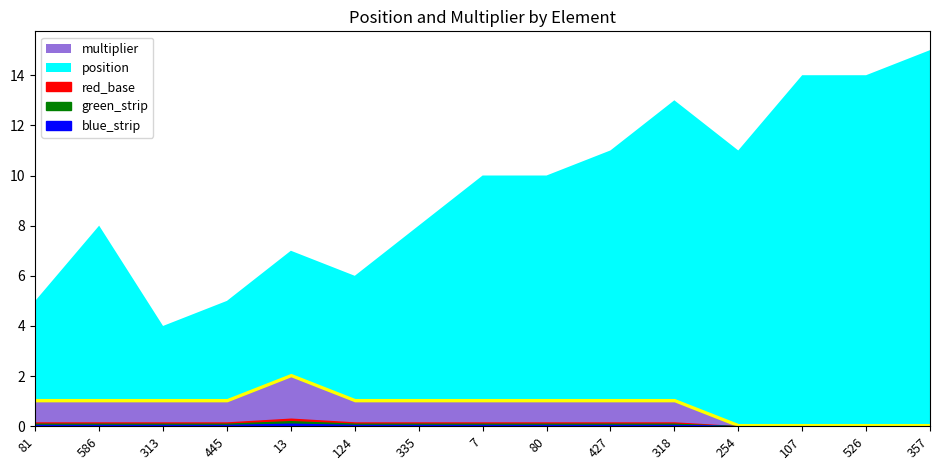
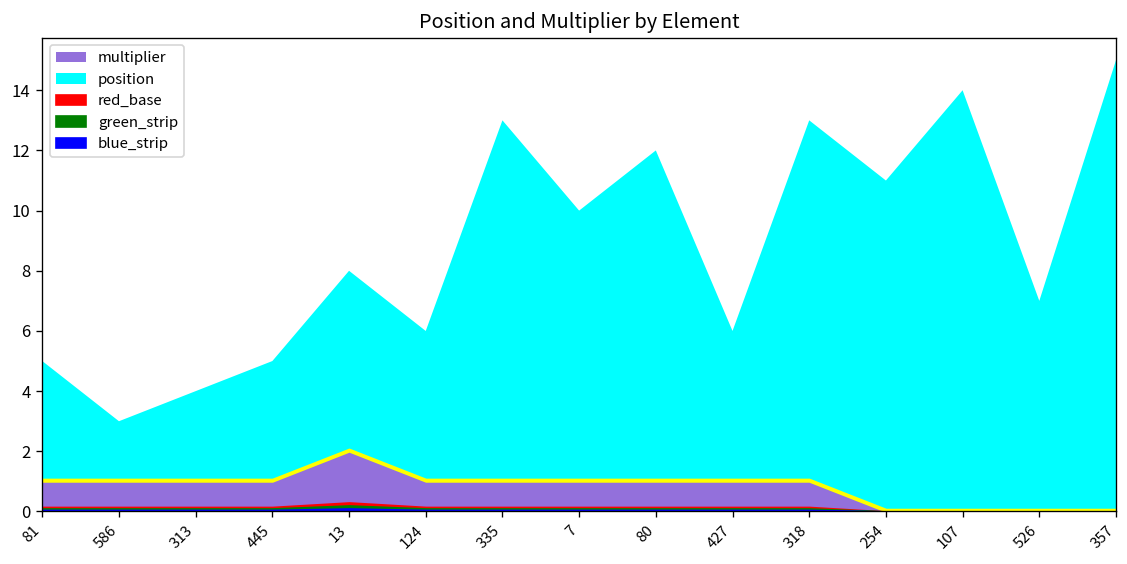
position, 586: 7 -> 2
position, 13: 5 -> 6
position, 335: 7 -> 12
position, 80: 9 -> 11
position, 427: 10 -> 5
position, 526: 14 -> 7
